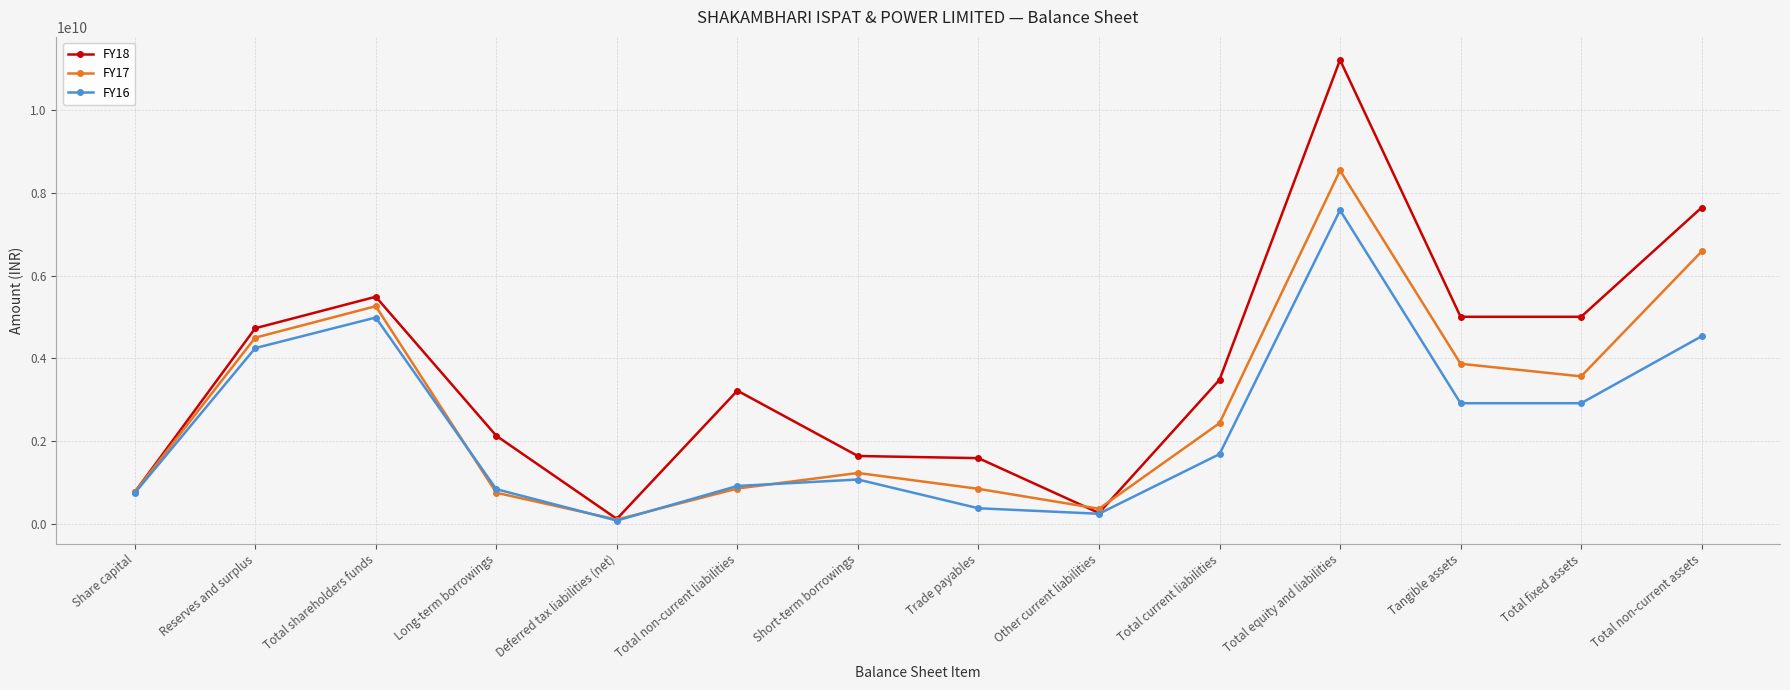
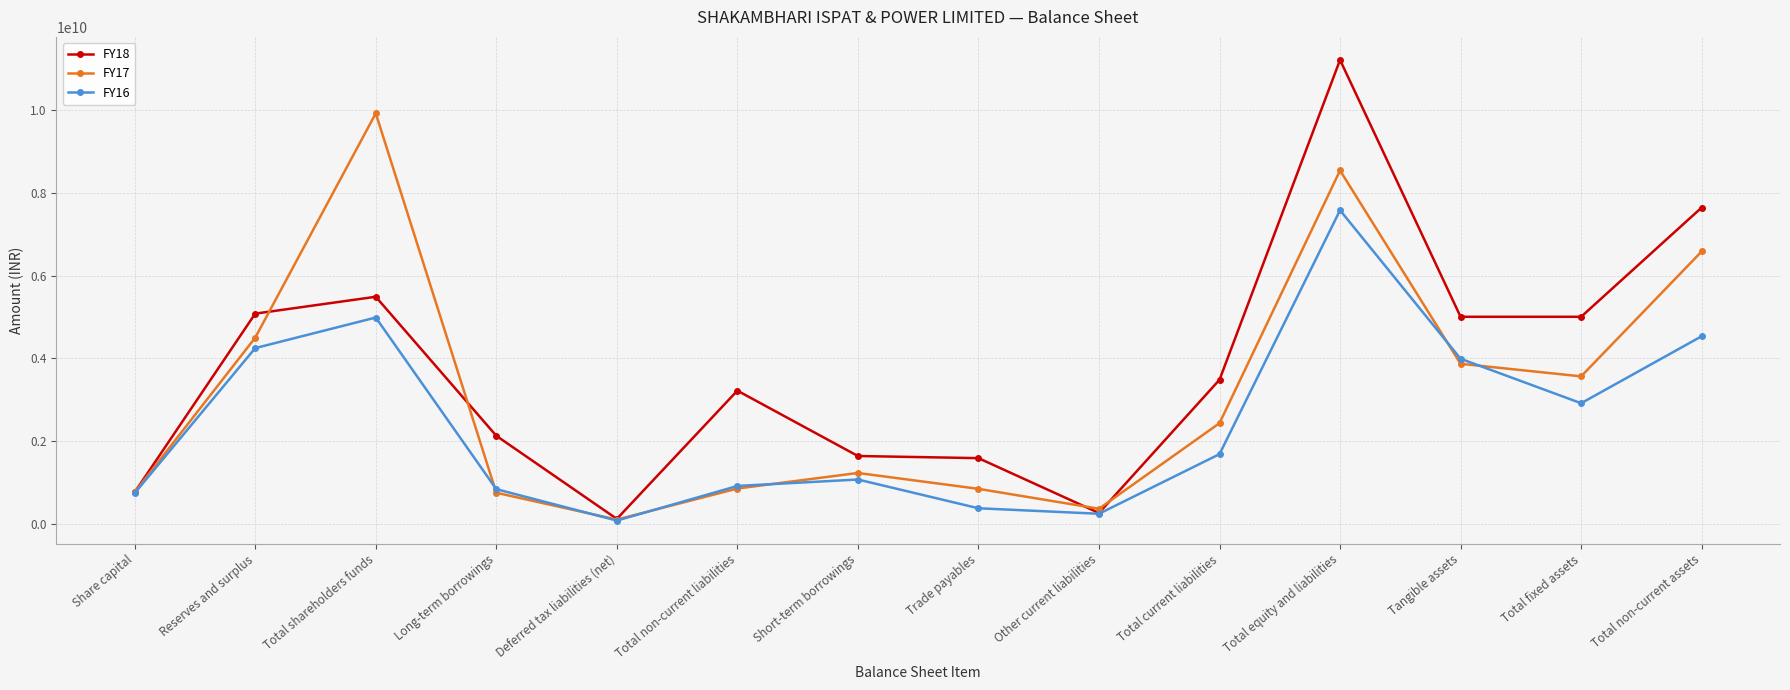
FY18, Reserves and surplus: 4700000000 -> 5100000000
FY17, Total shareholders funds: 5300000000 -> 9900000000
FY16, Tangible assets: 2900000000 -> 4000000000
